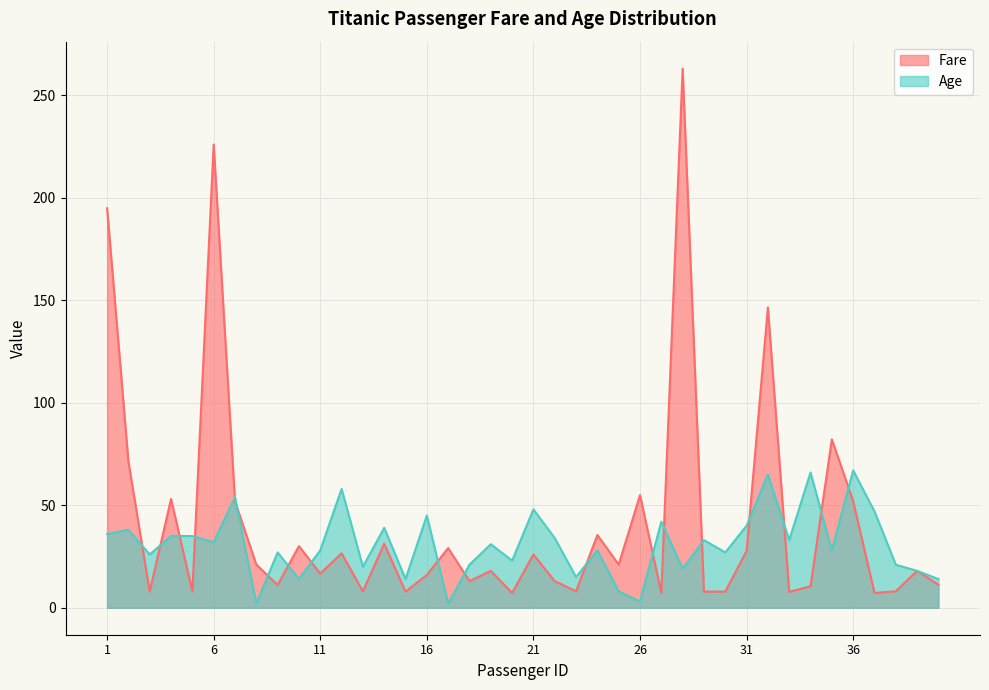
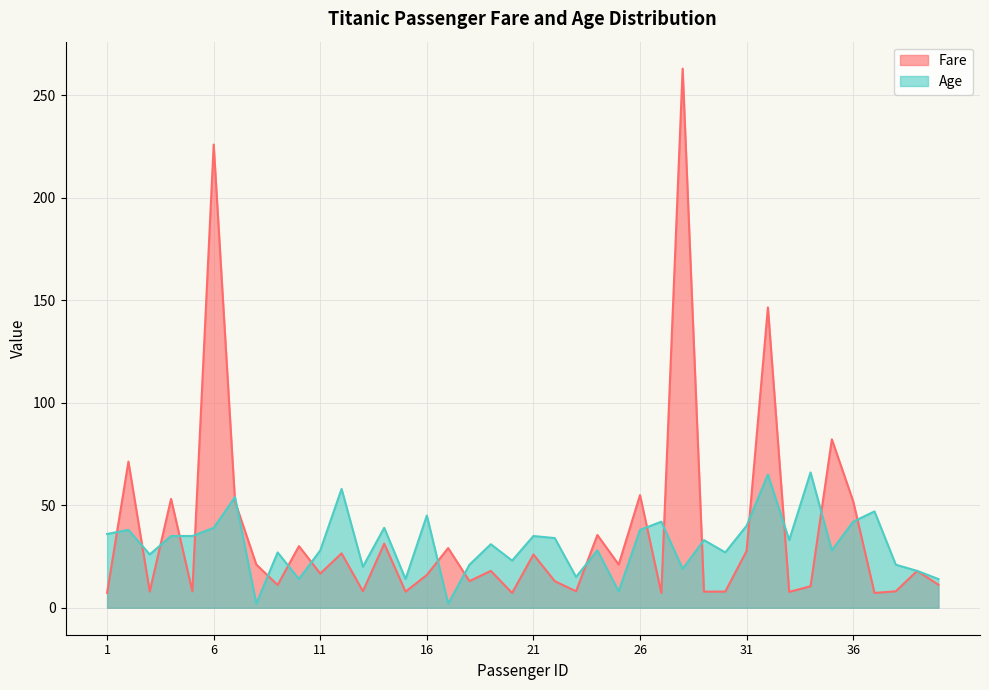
Fare, 1: 195 -> 7
Age, 6: 32 -> 39
Age, 21: 48 -> 35
Age, 26: 3 -> 38
Age, 36: 67 -> 42
